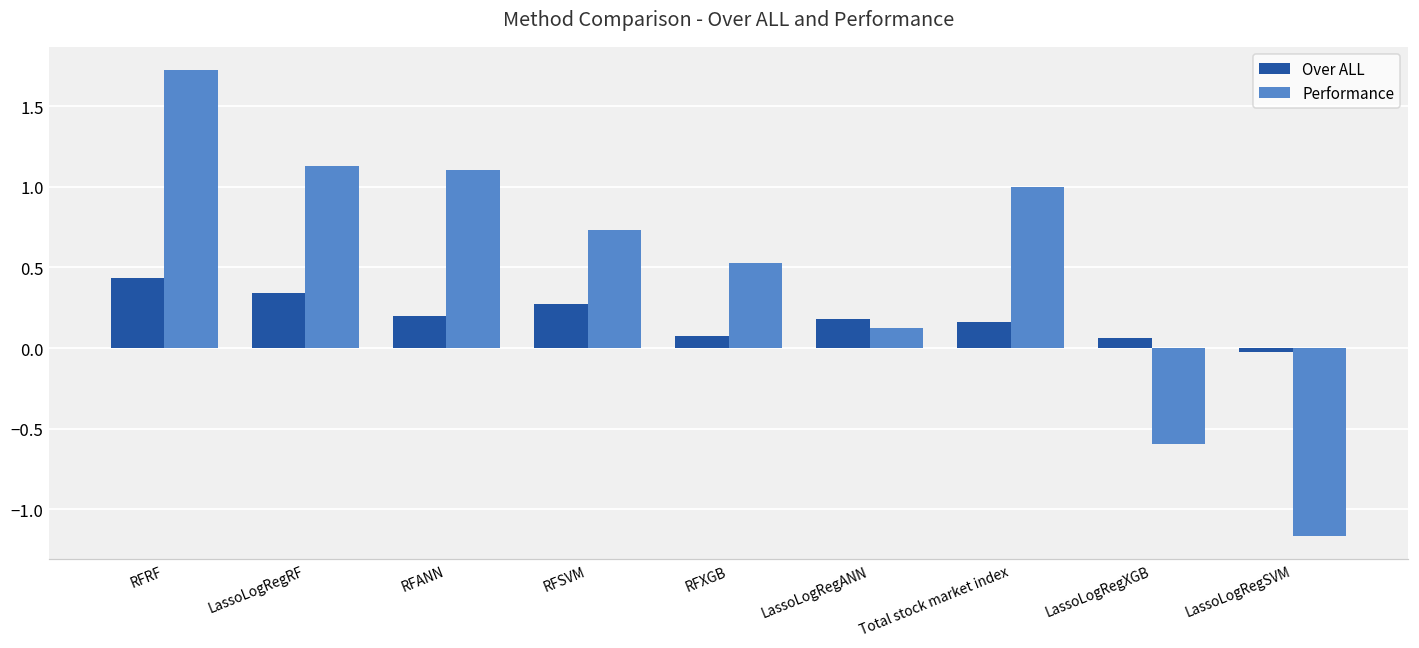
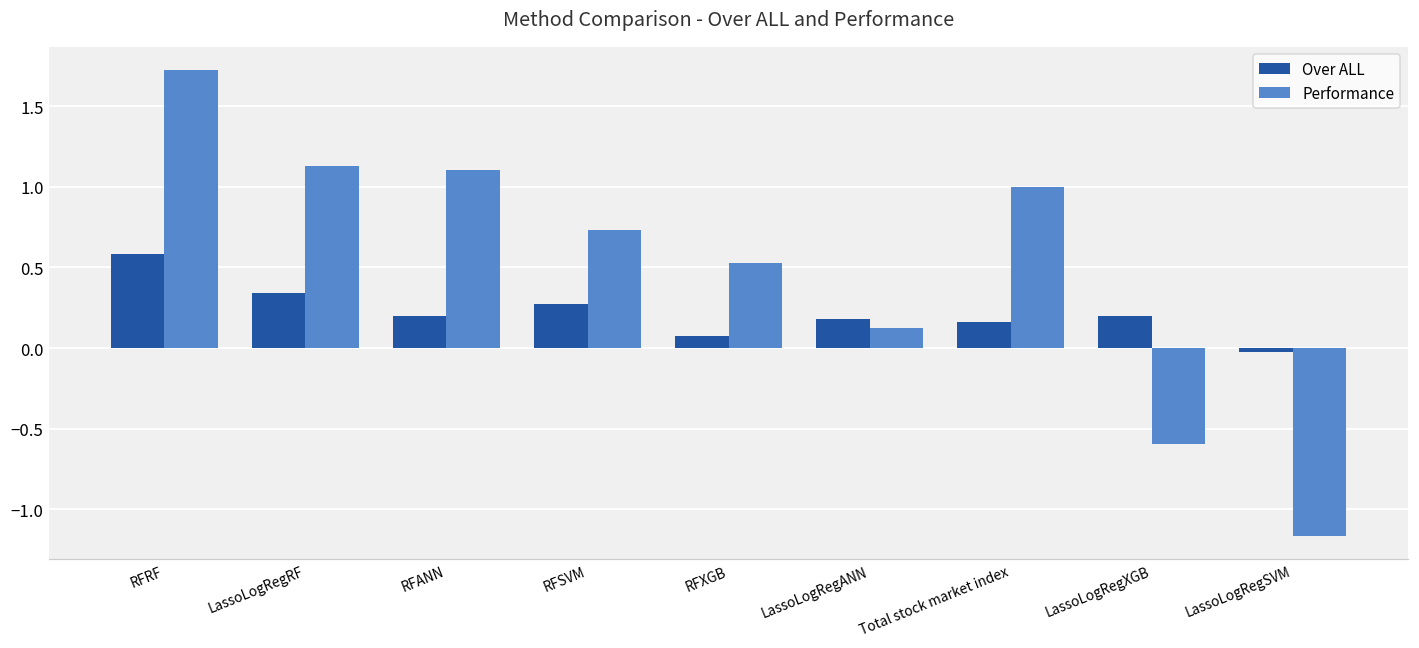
Over ALL, RFRF: 0.43 -> 0.58
Over ALL, LassoLogRegXGB: 0.06 -> 0.20
